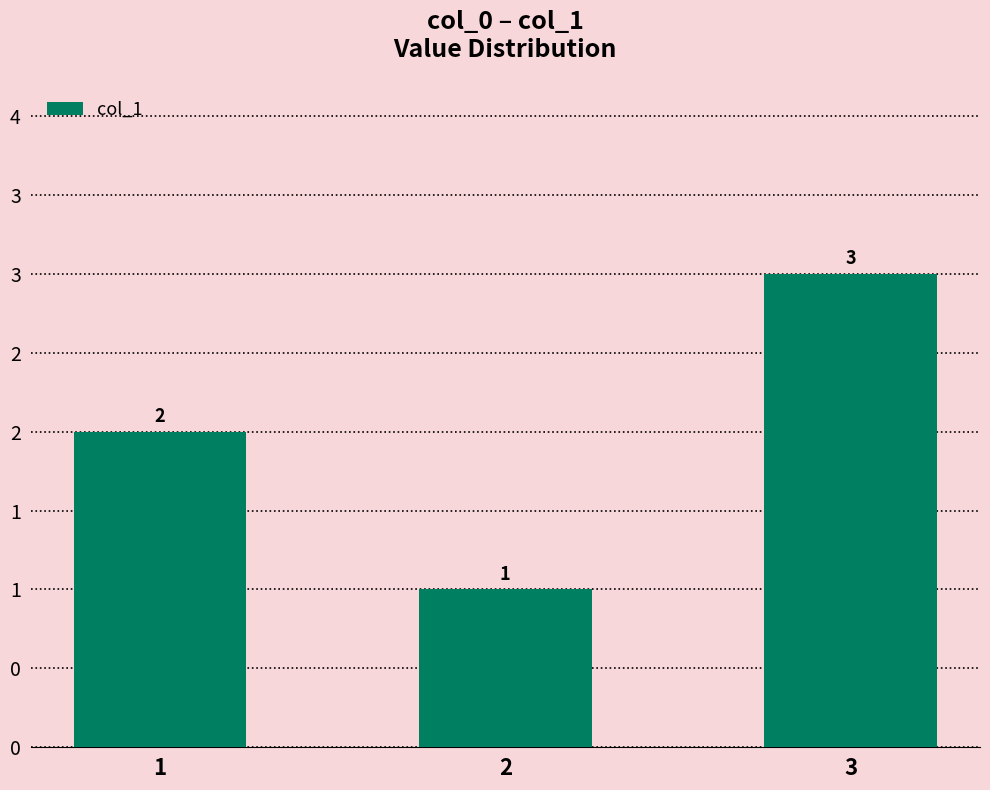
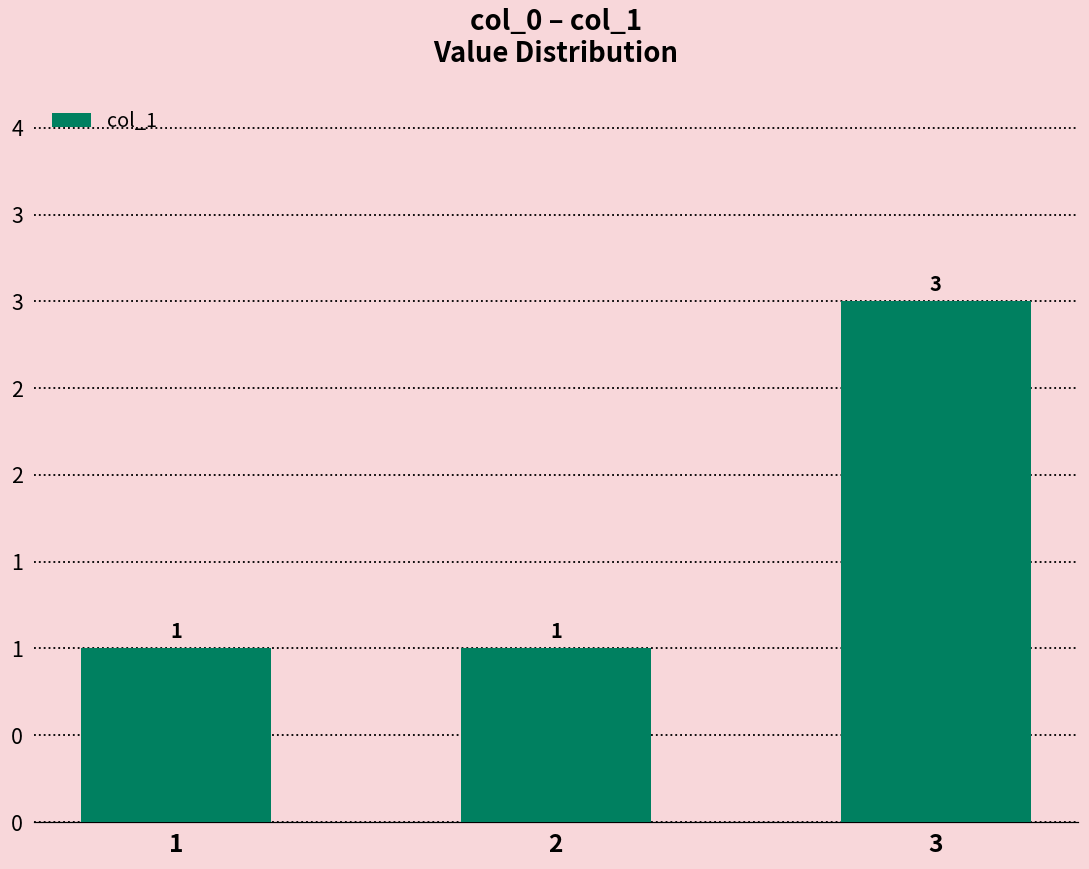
1: 2 -> 1
